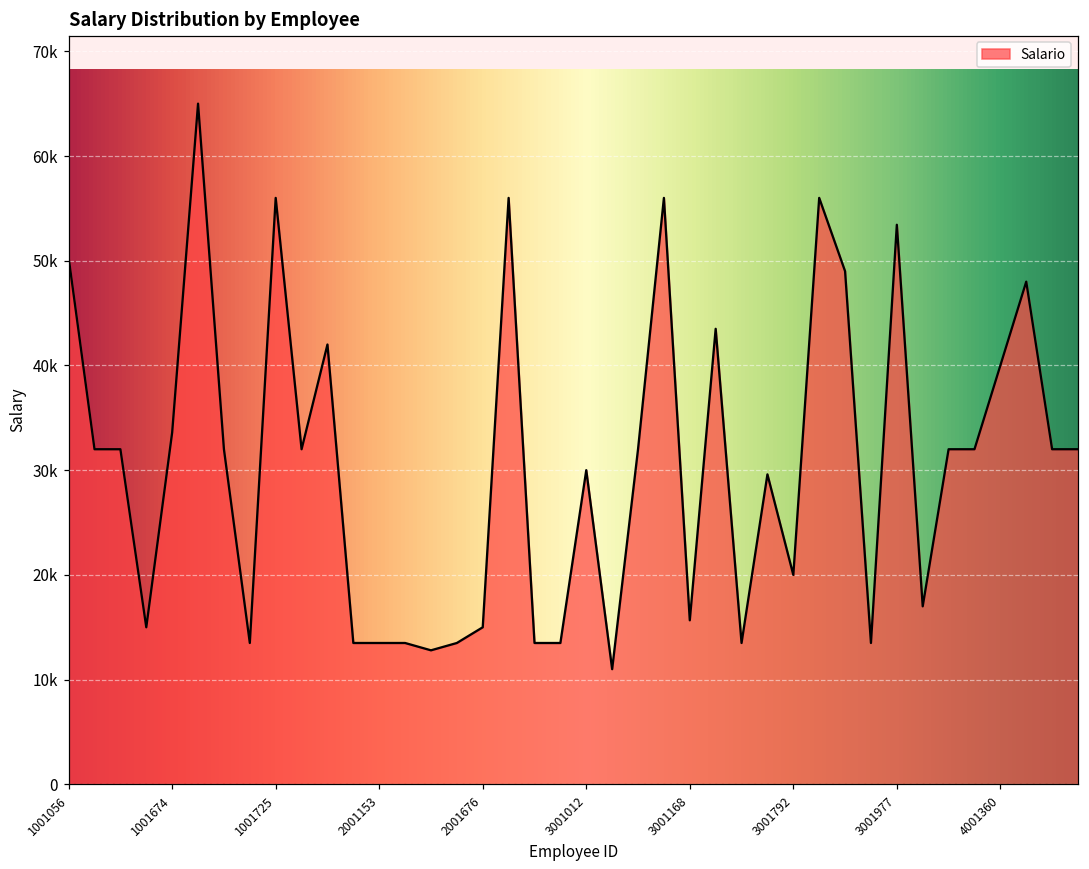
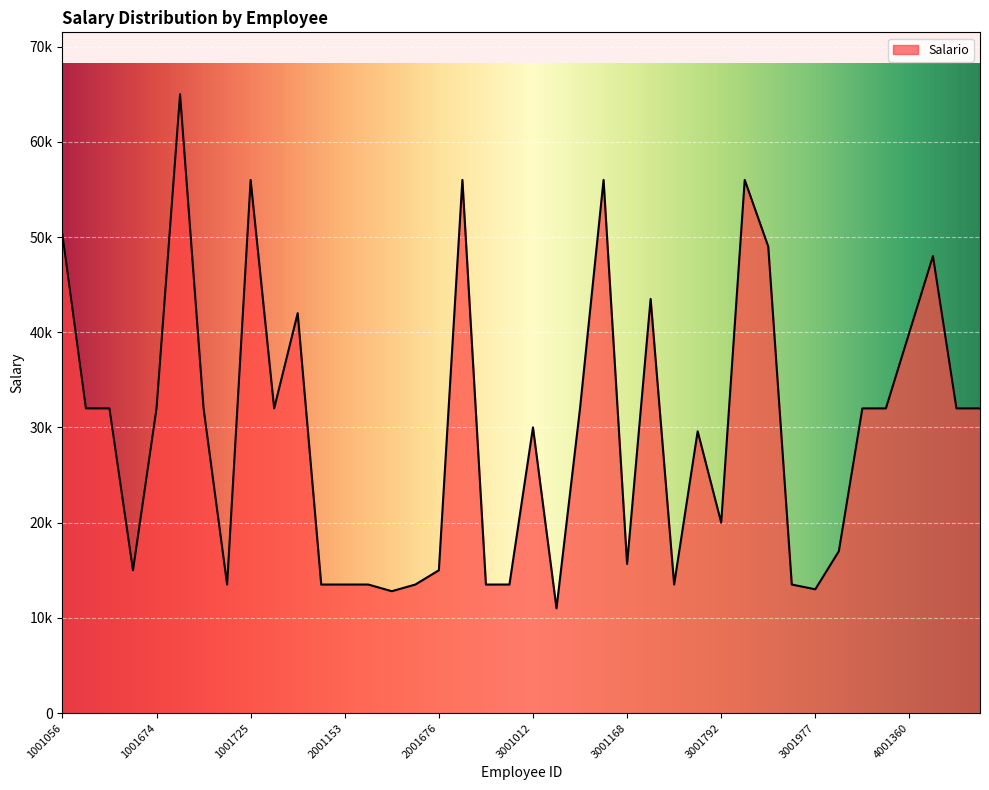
1001674: 34000 -> 32000
3001977: 53000 -> 13000
